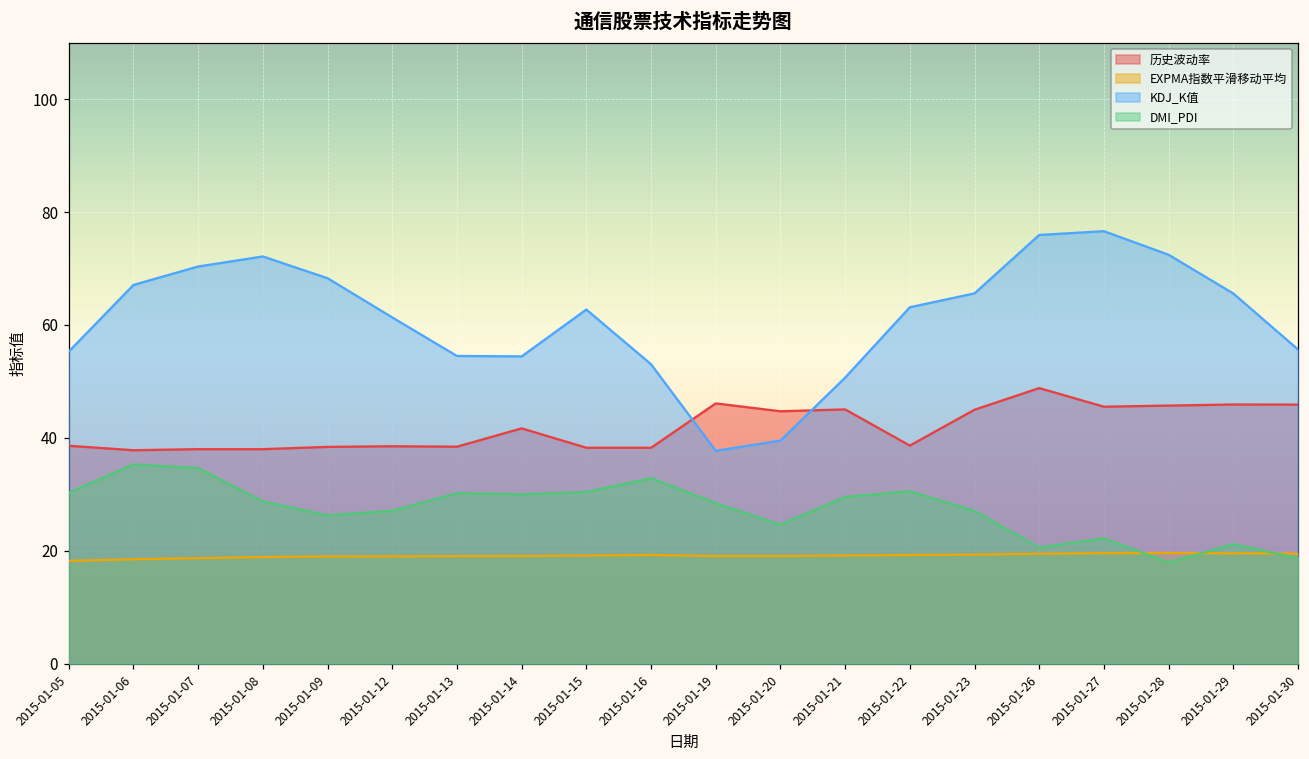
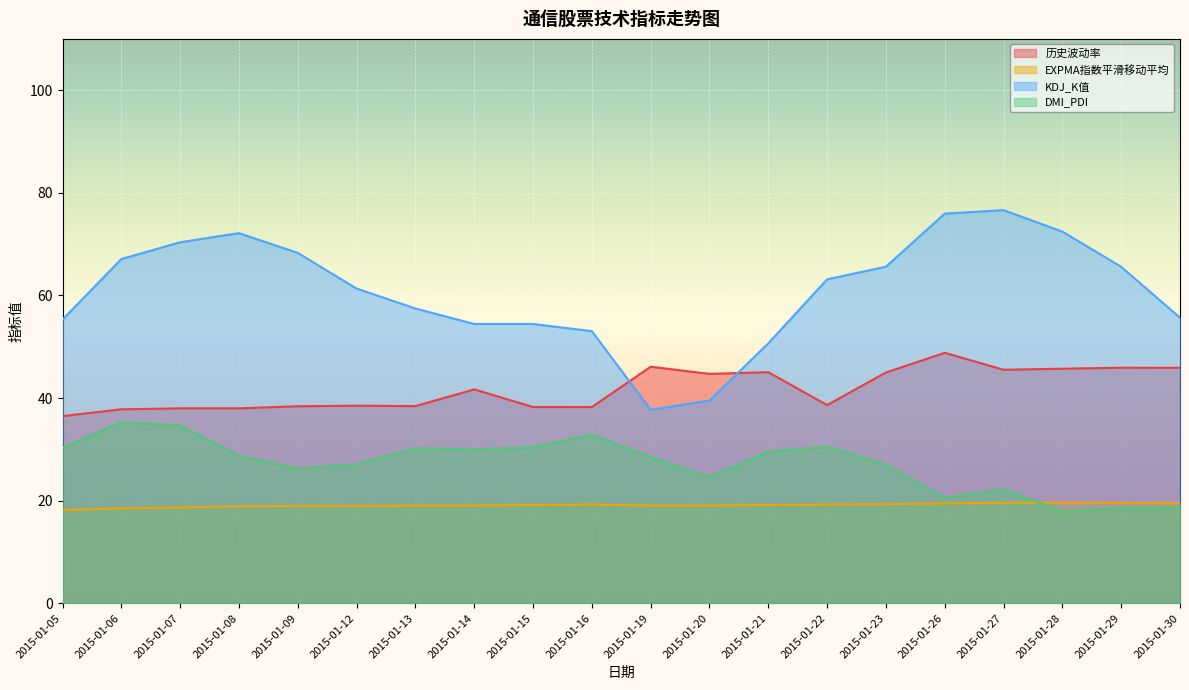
历史波动率, 2015-01-05: 39 -> 36
KDJ_K值, 2015-01-13: 55 -> 57
KDJ_K值, 2015-01-15: 63 -> 54
DMI_PDI, 2015-01-29: 21 -> 18
